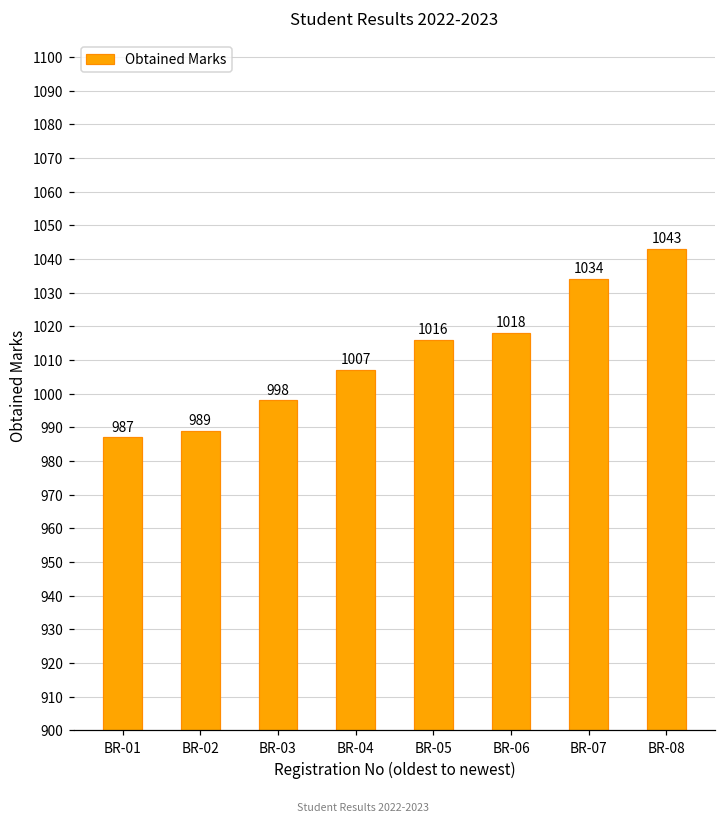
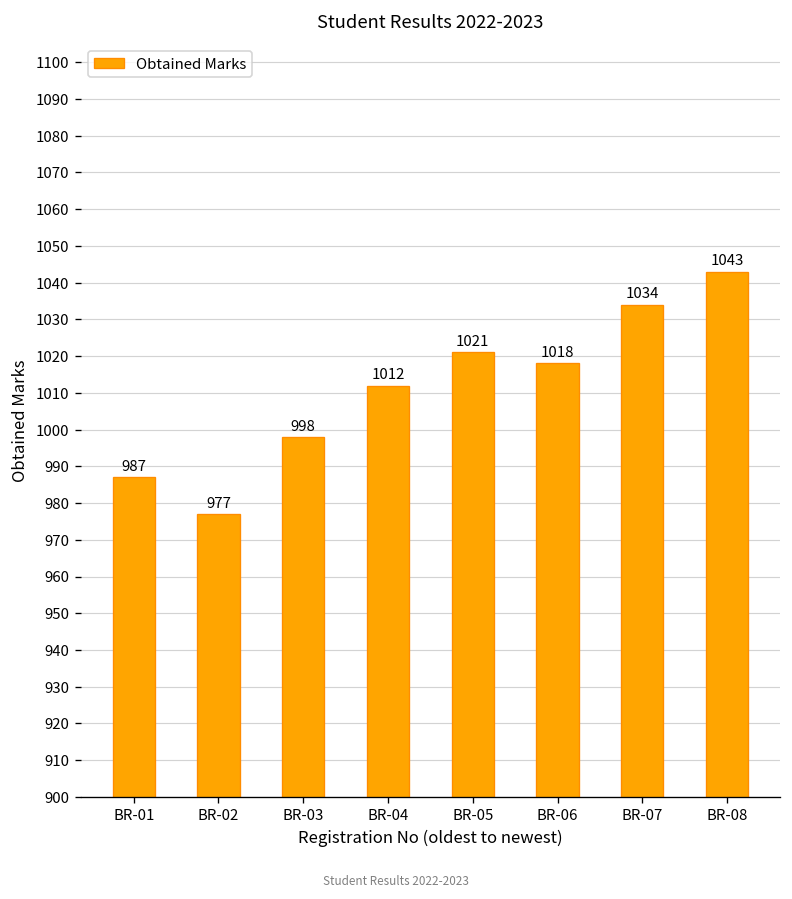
BR-02: 989 -> 977
BR-04: 1007 -> 1012
BR-05: 1016 -> 1021
